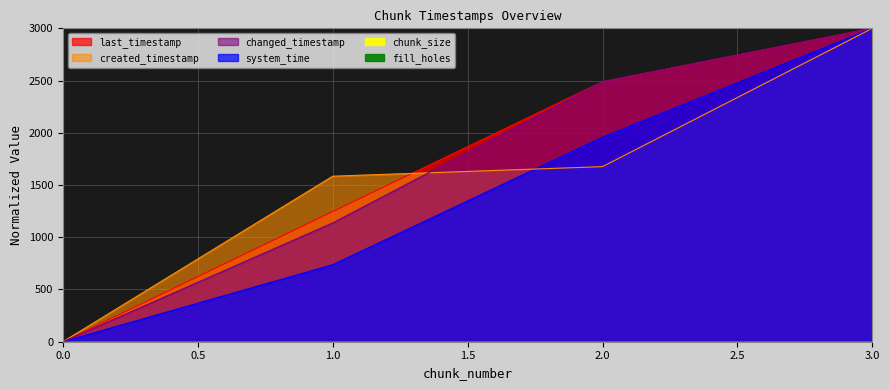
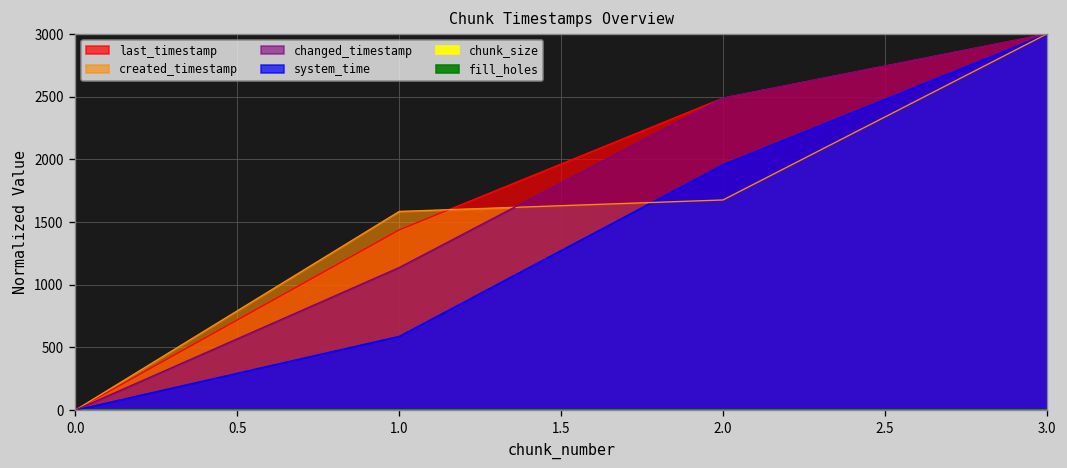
last_timestamp, 1.0: 1250 -> 1440
system_time, 1.0: 740 -> 590
